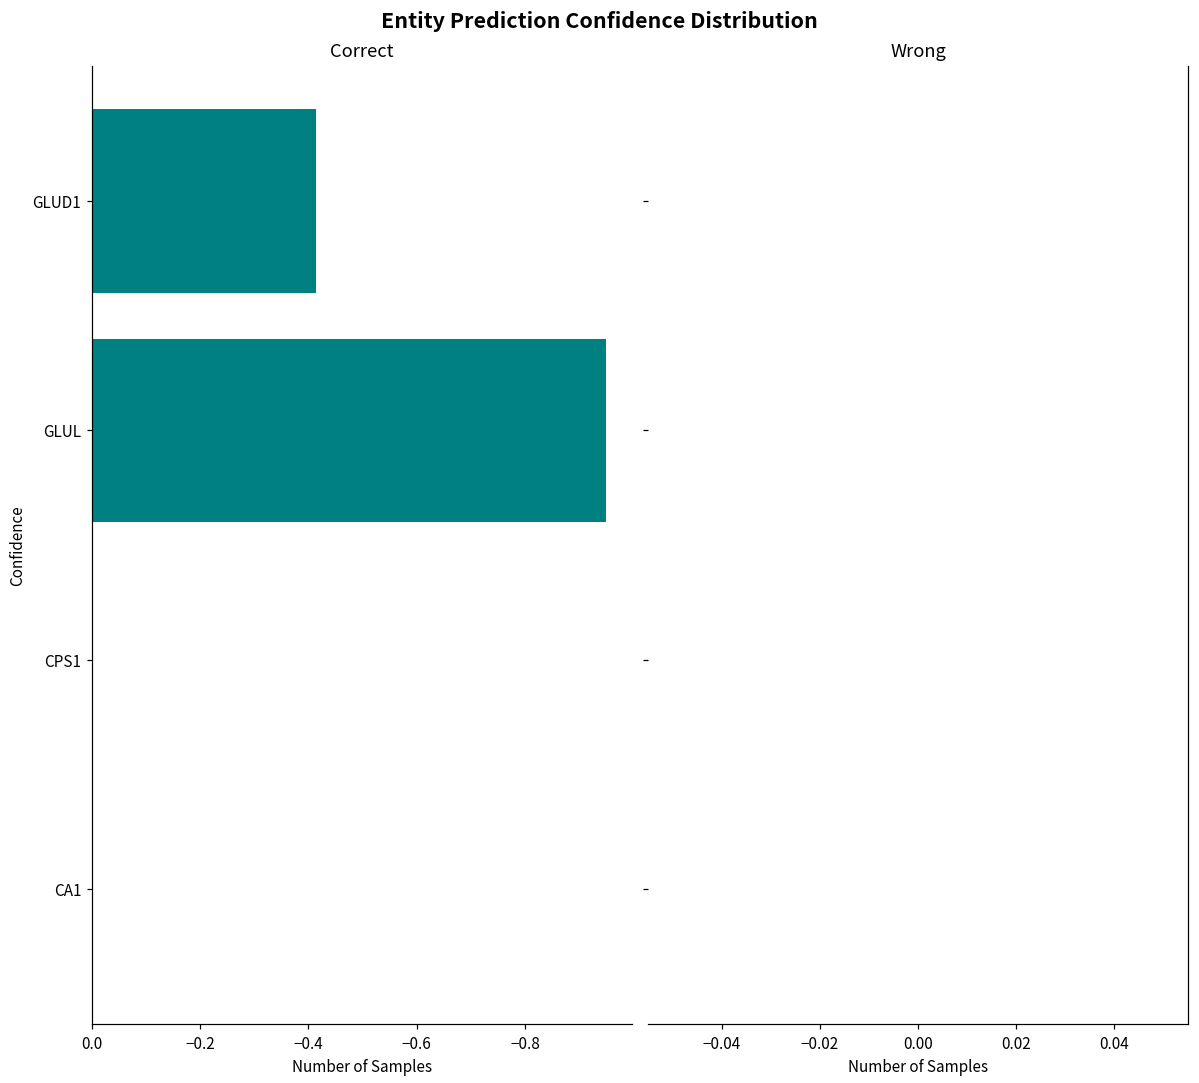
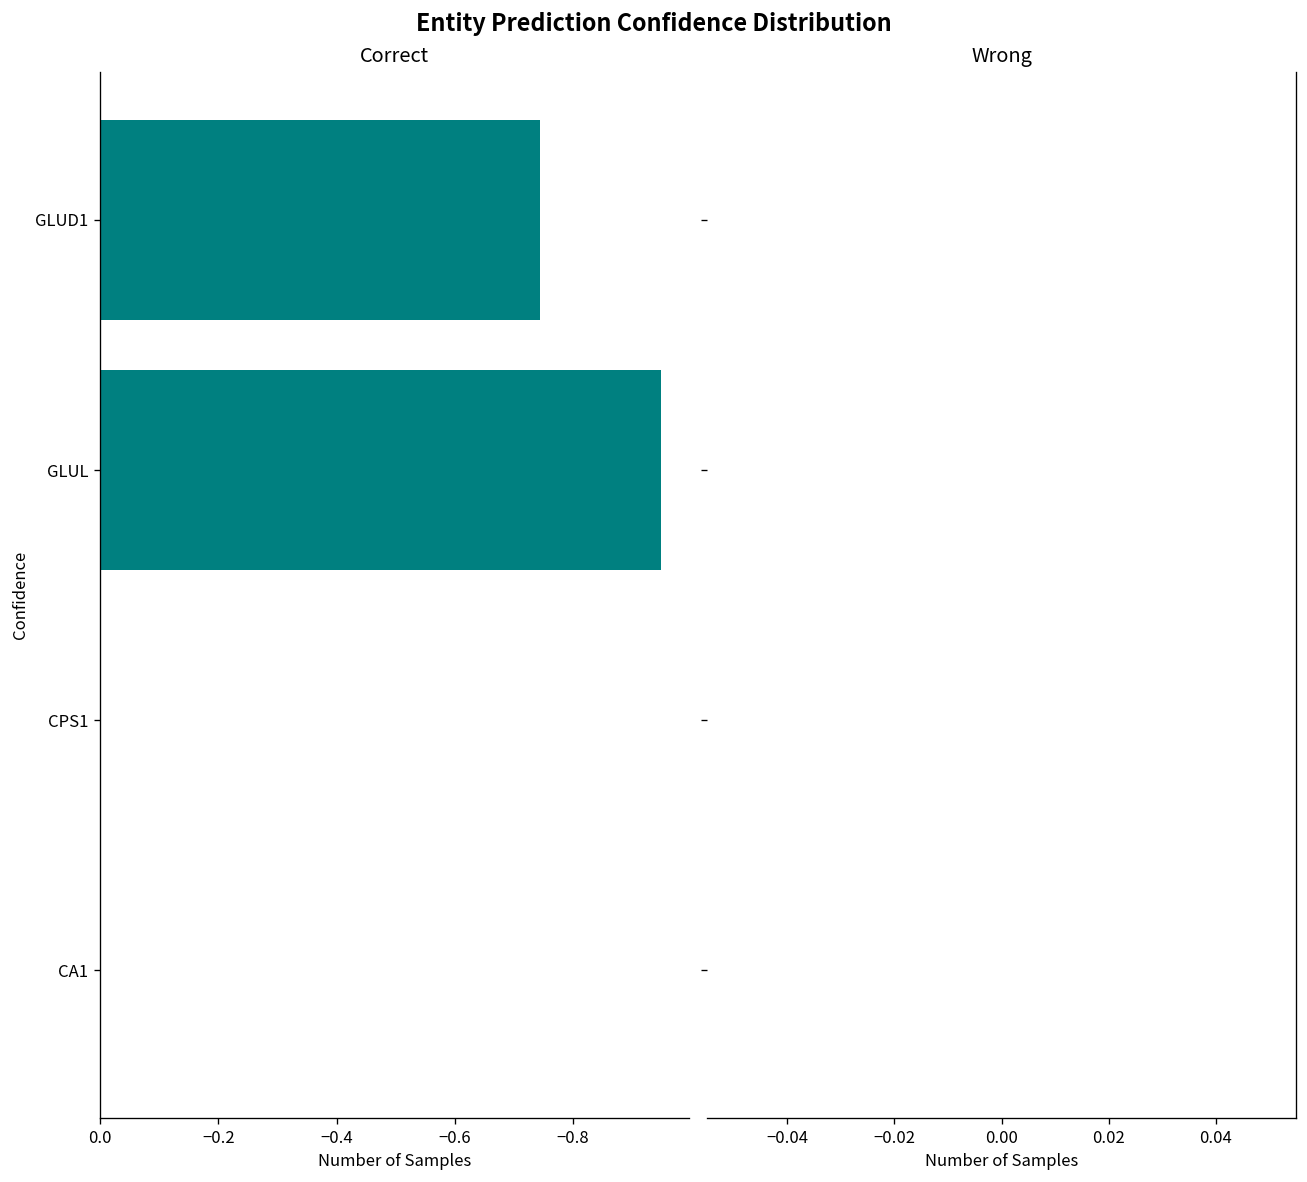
Correct, GLUD1: -0.41 -> -0.74
